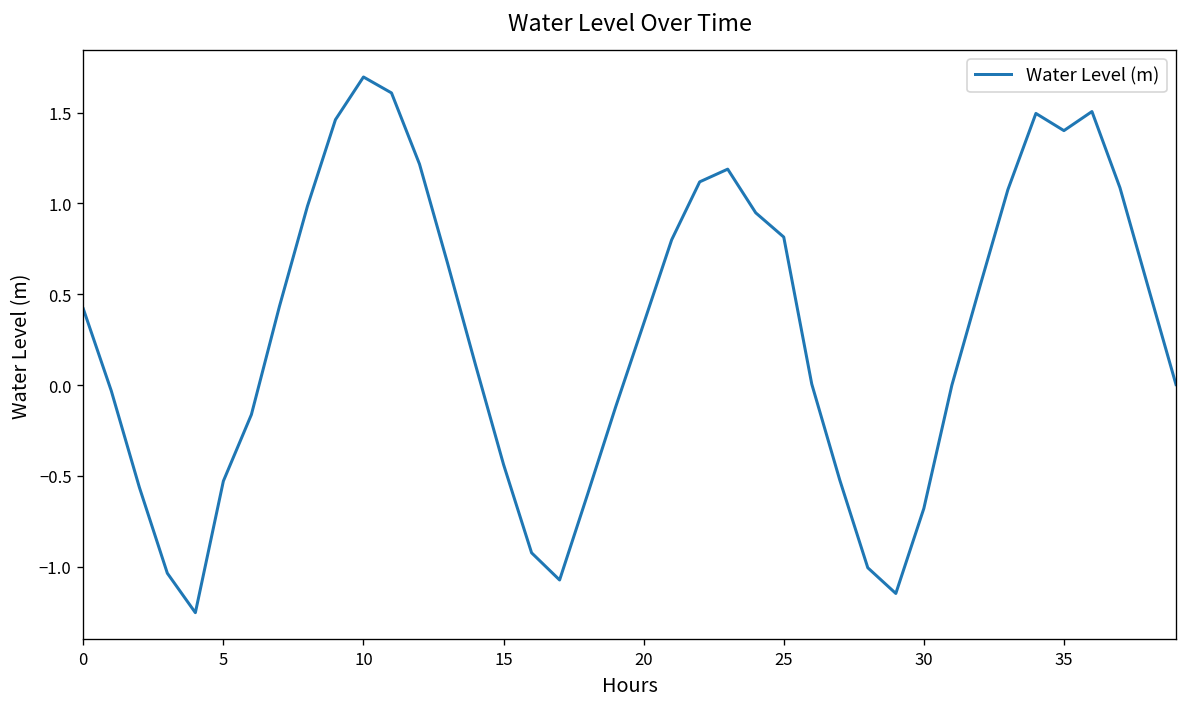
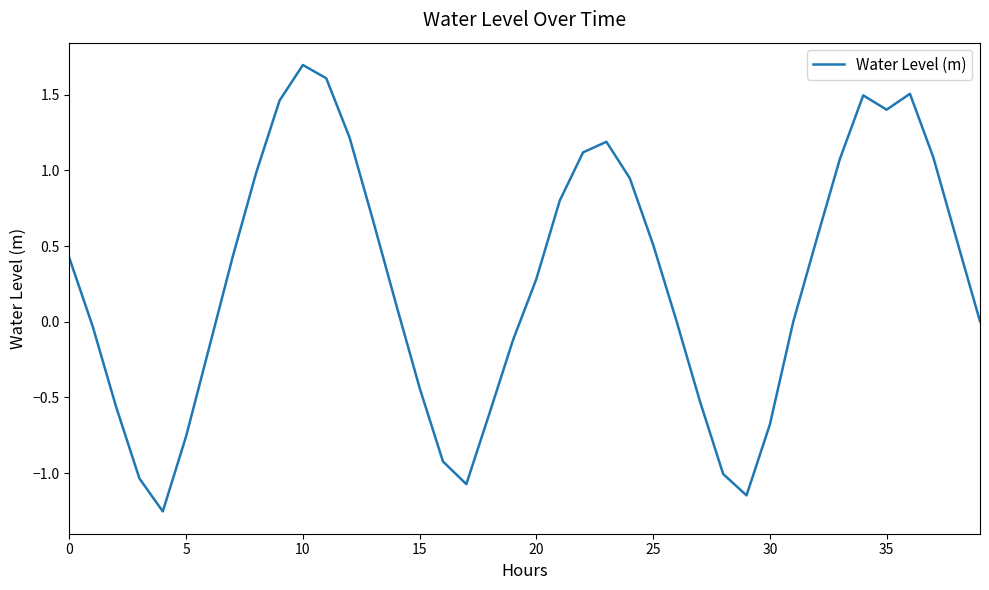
5: -0.53 -> -0.76
20: 0.34 -> 0.28
25: 0.81 -> 0.51
